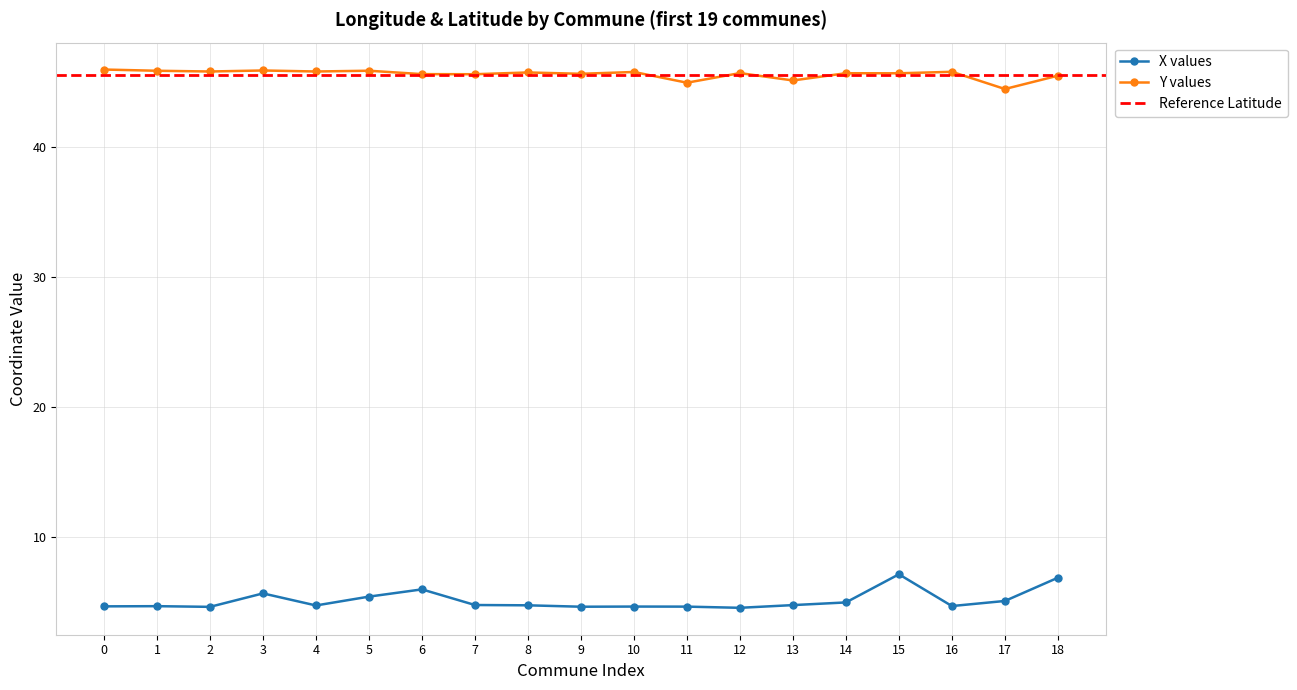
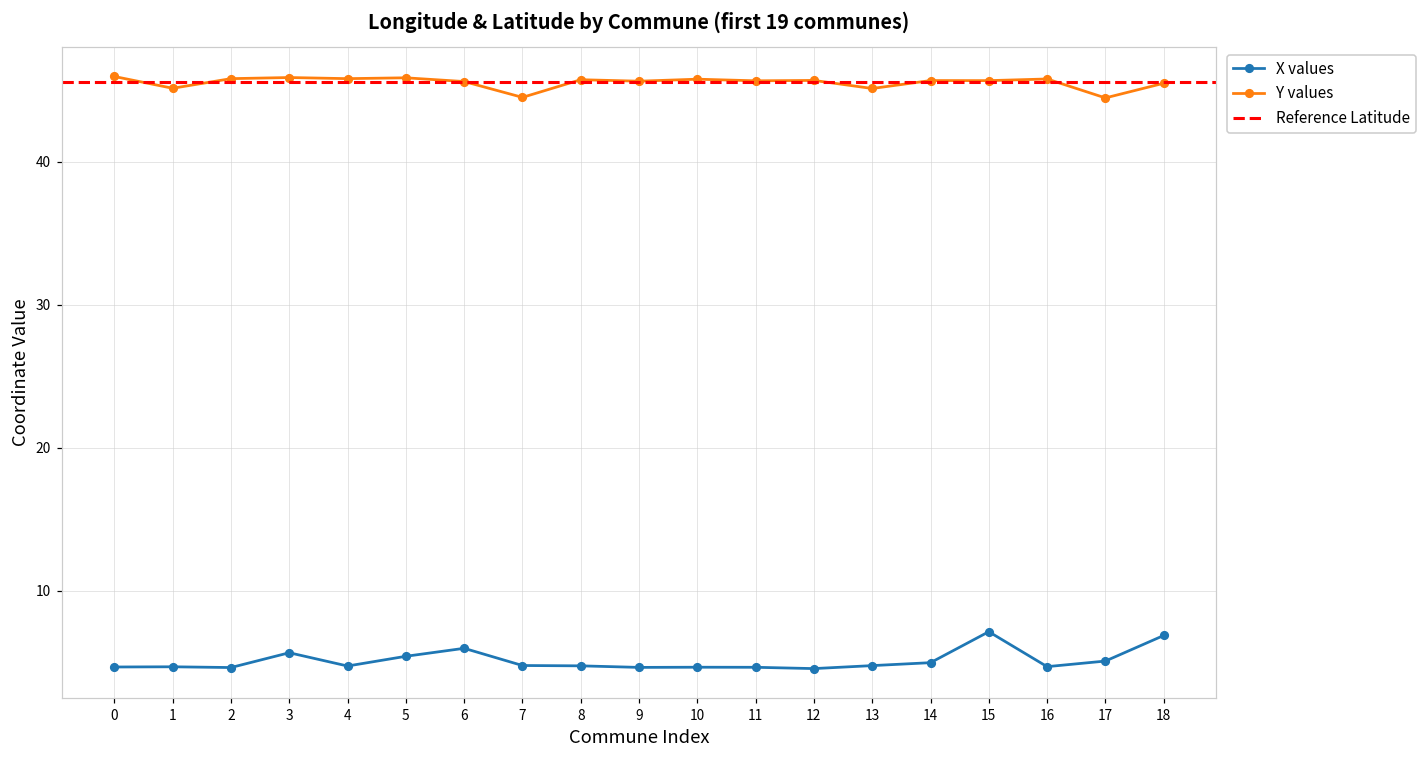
Y values, 1: 45.9 -> 45.2
Y values, 7: 45.6 -> 44.5
Y values, 11: 45.0 -> 45.7
